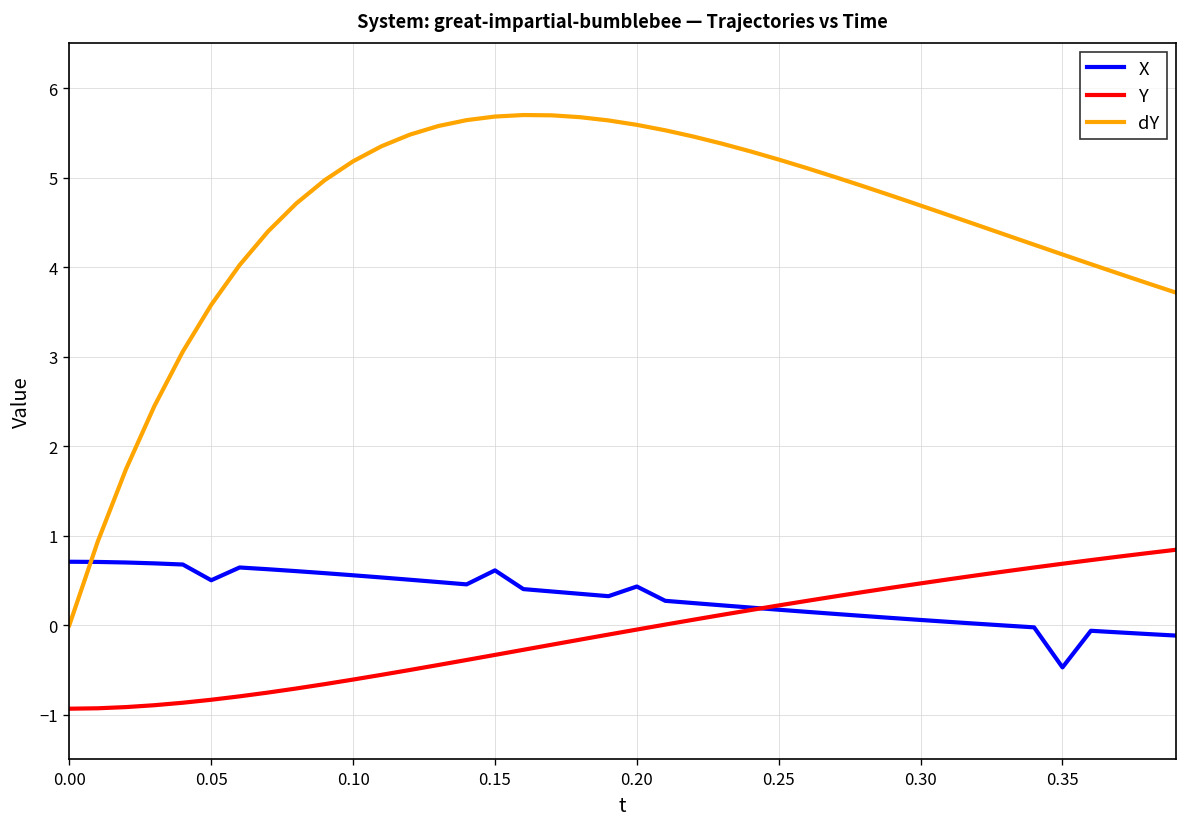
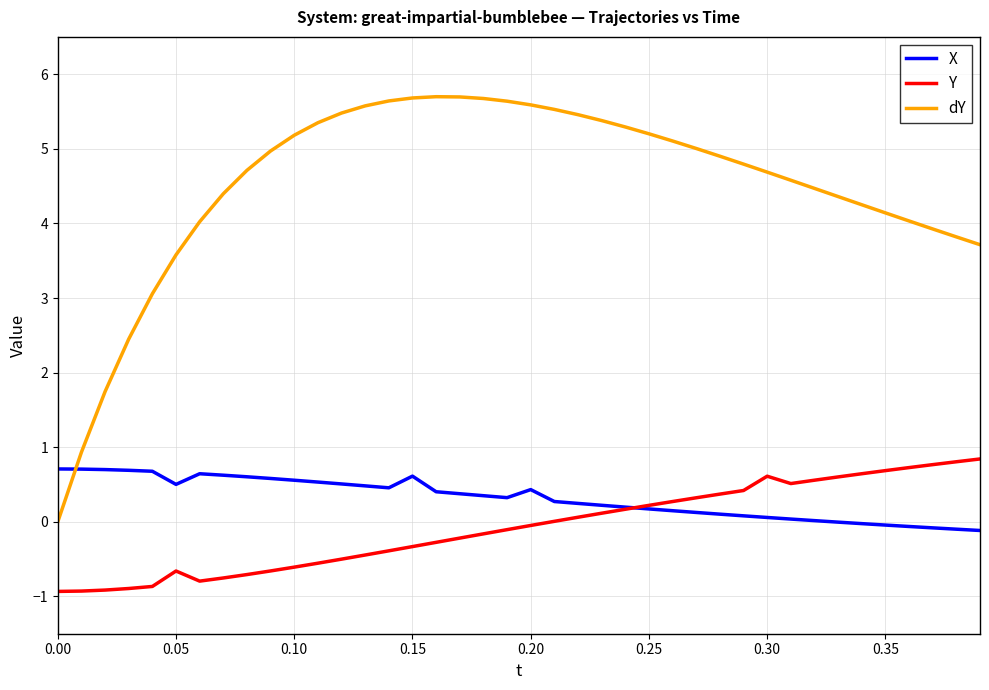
Y, 0.05: -0.8 -> -0.7
Y, 0.30: 0.5 -> 0.6
X, 0.35: -0.5 -> 0.0
